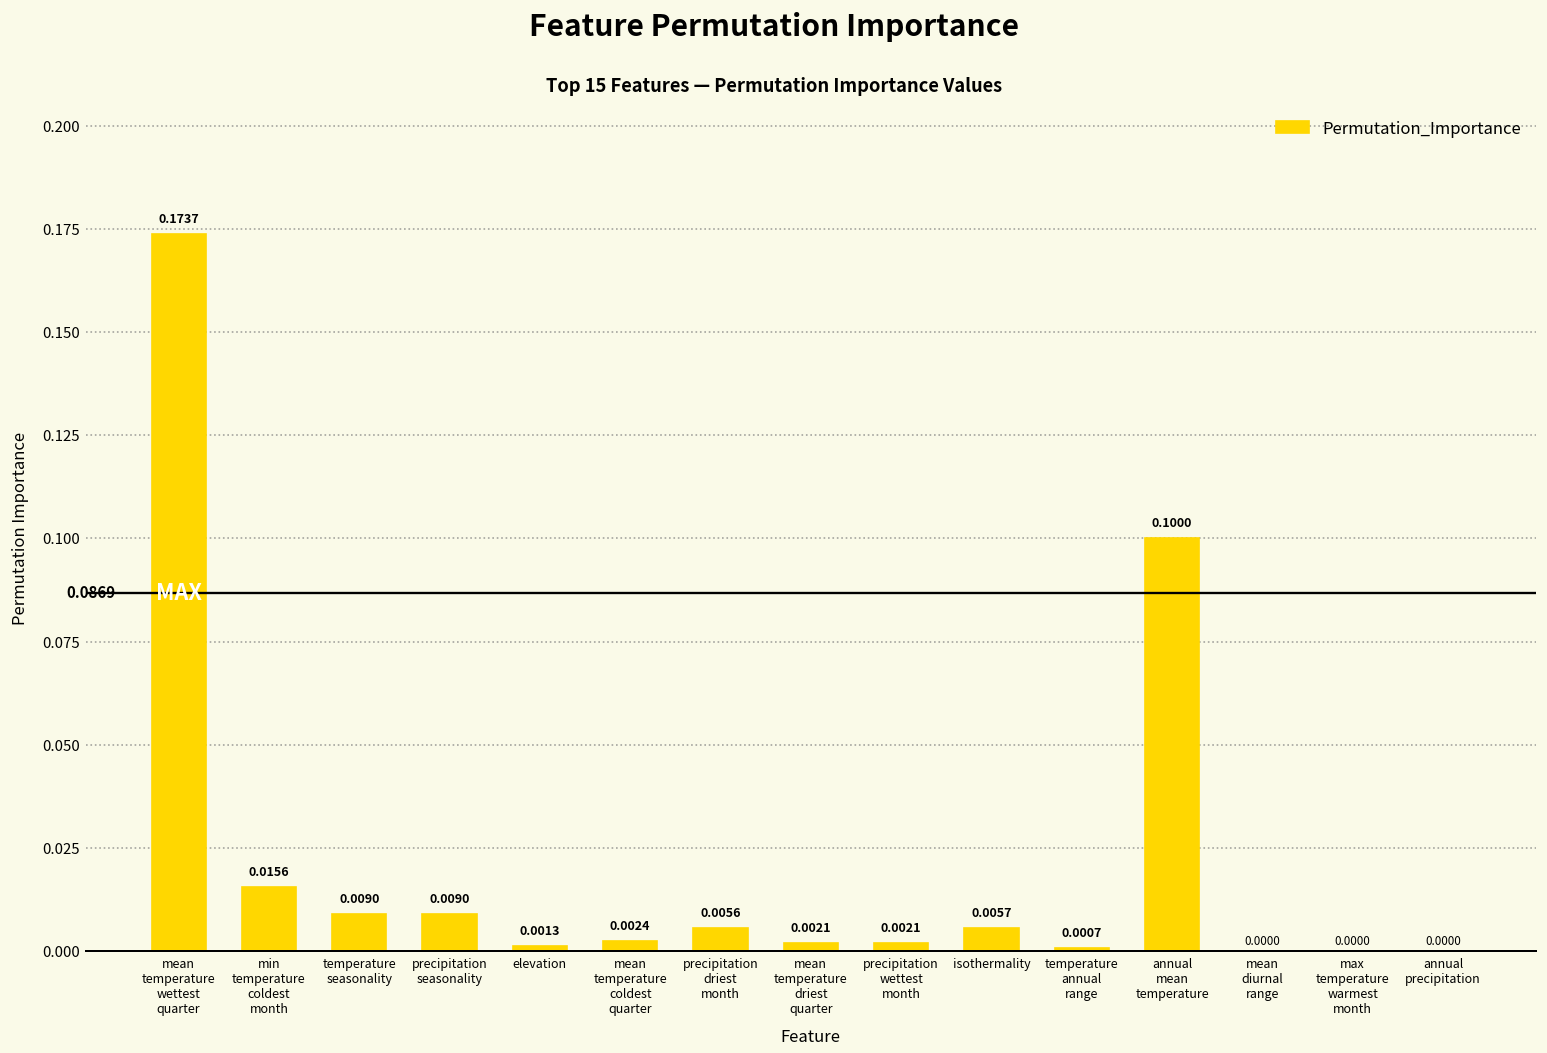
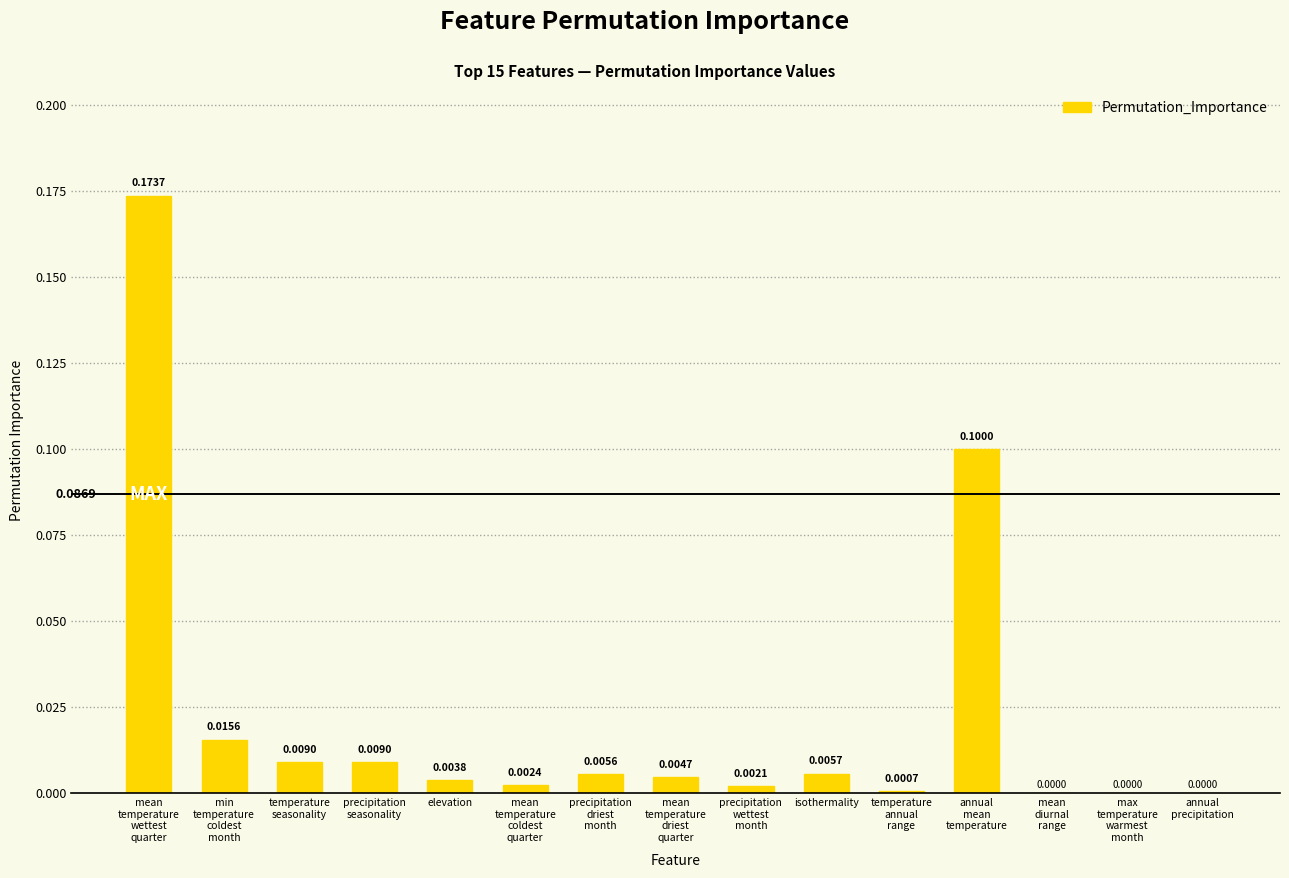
elevation: 0.0013 -> 0.0038
mean temperature driest quarter: 0.0021 -> 0.0047
